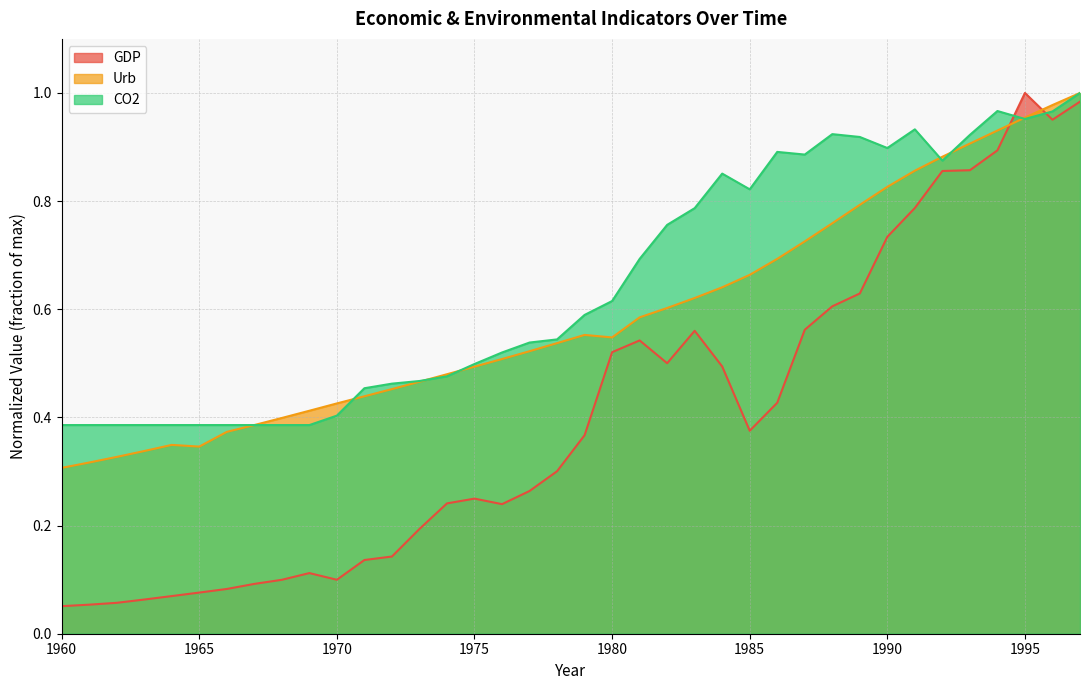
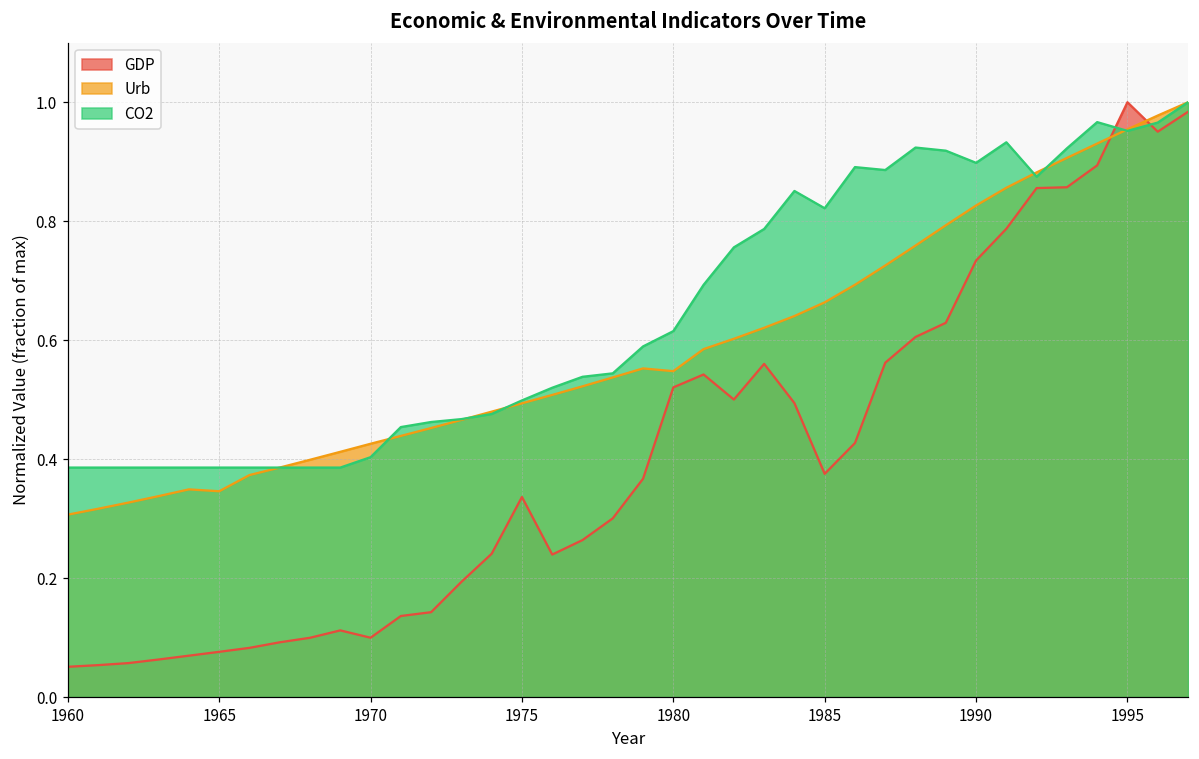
GDP, 1975: 0.25 -> 0.34
